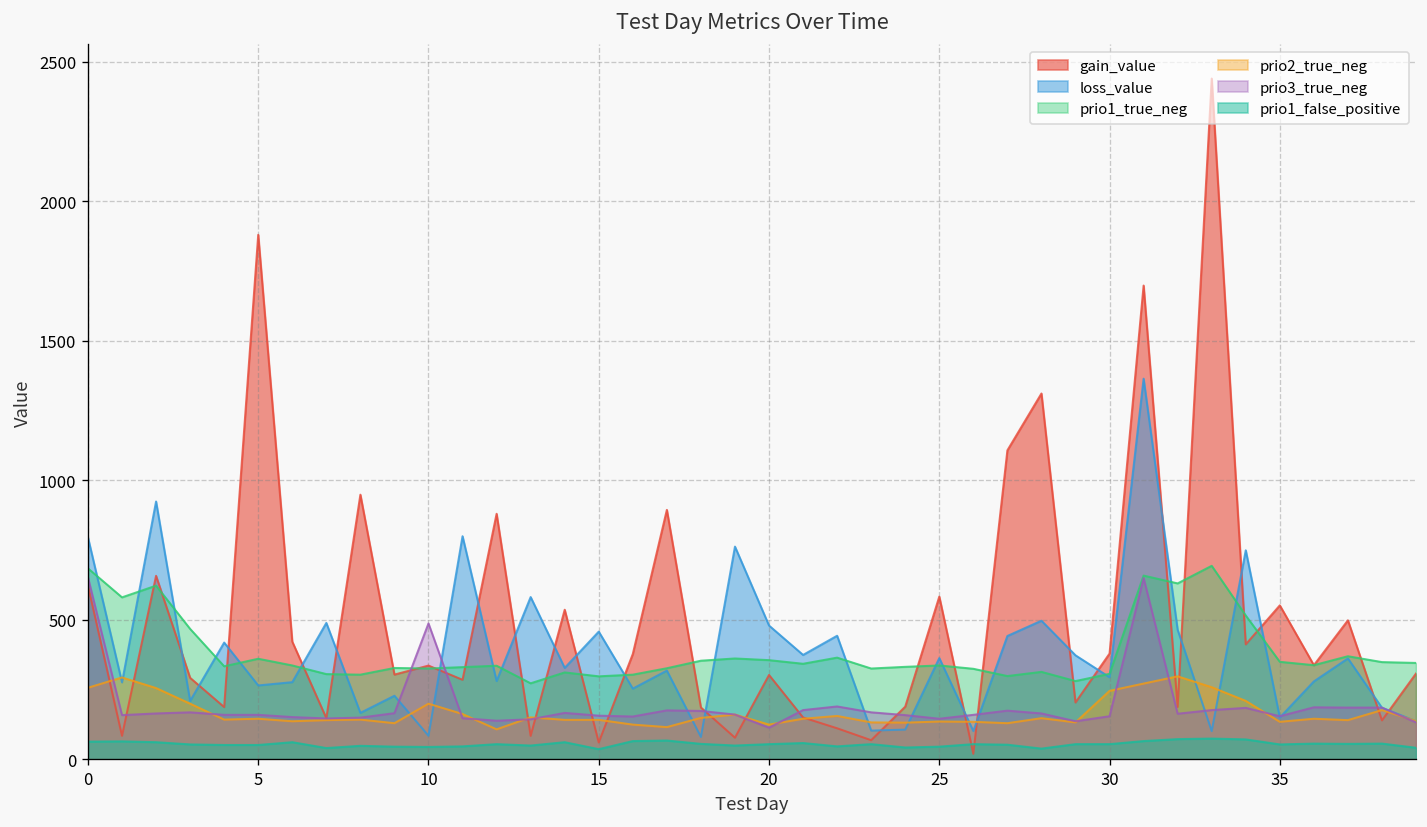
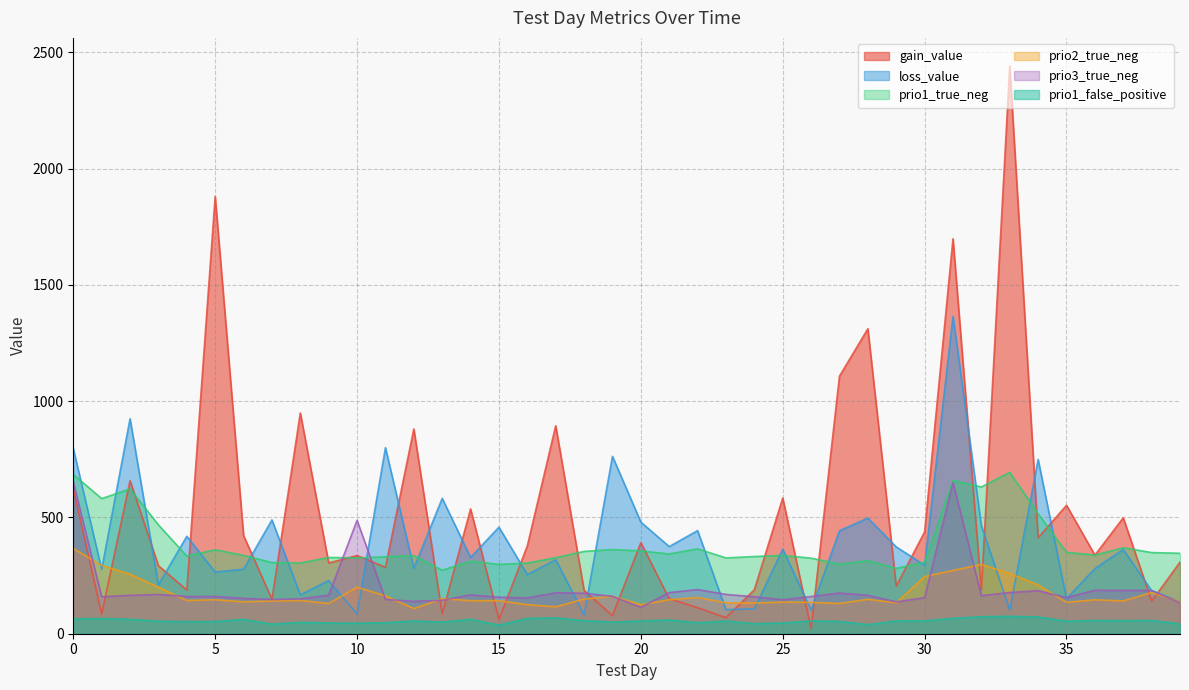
prio2_true_neg, 0: 260 -> 370
gain_value, 20: 300 -> 390
gain_value, 30: 380 -> 440
